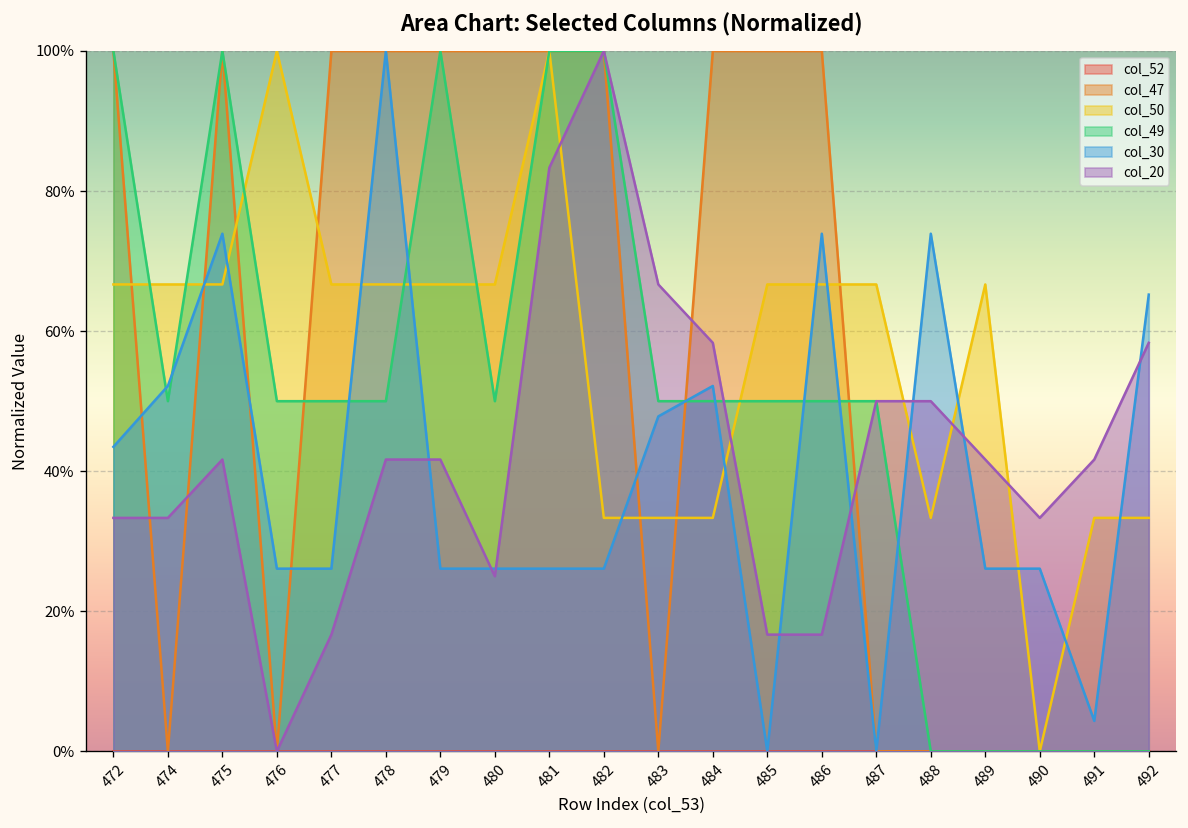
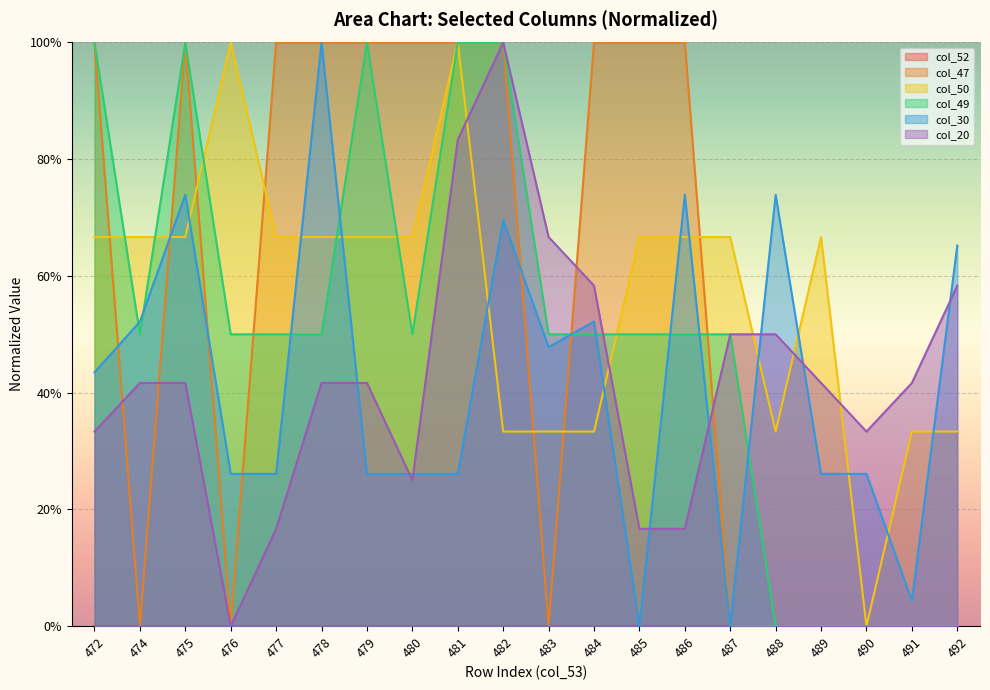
col_20, 474: 33% -> 42%
col_30, 482: 26% -> 70%
